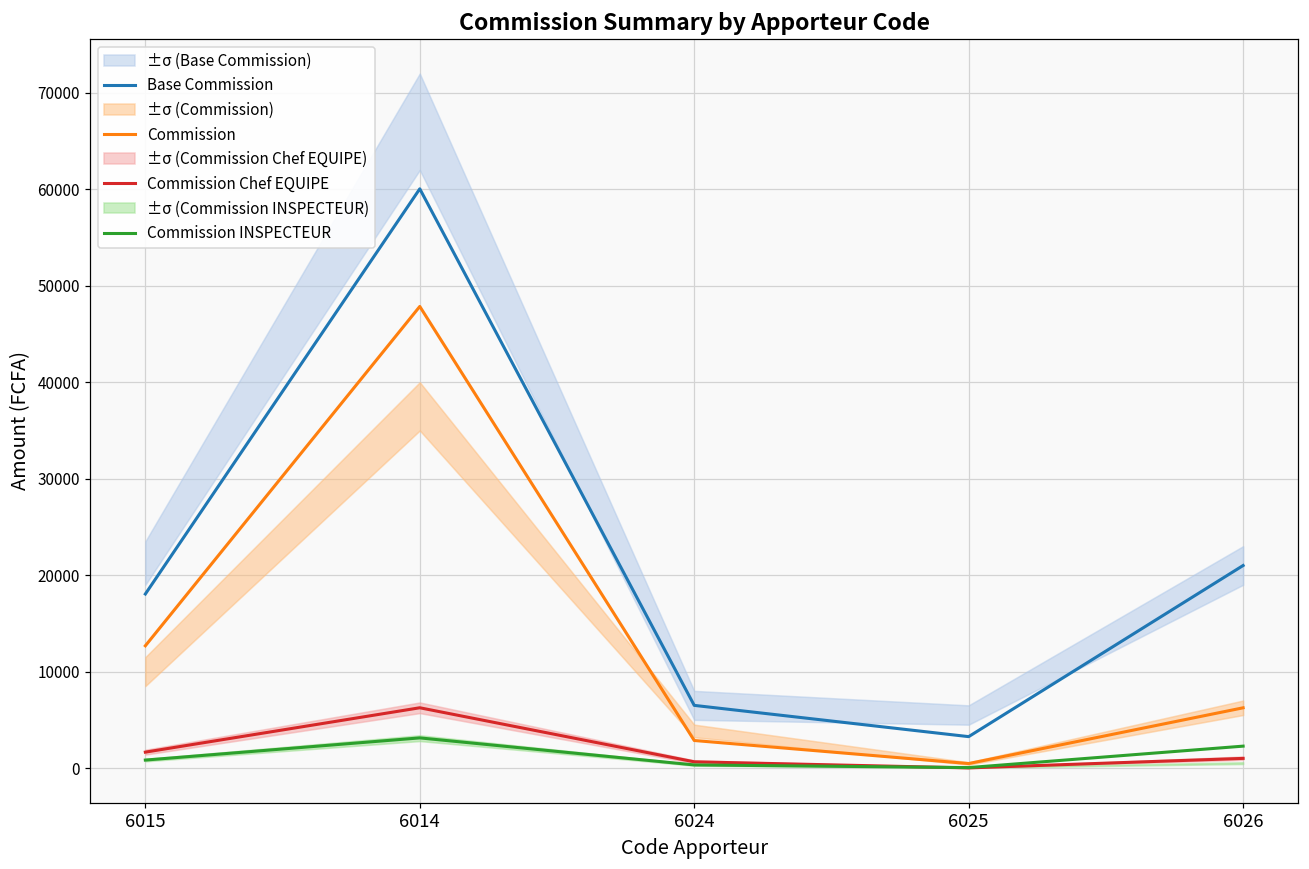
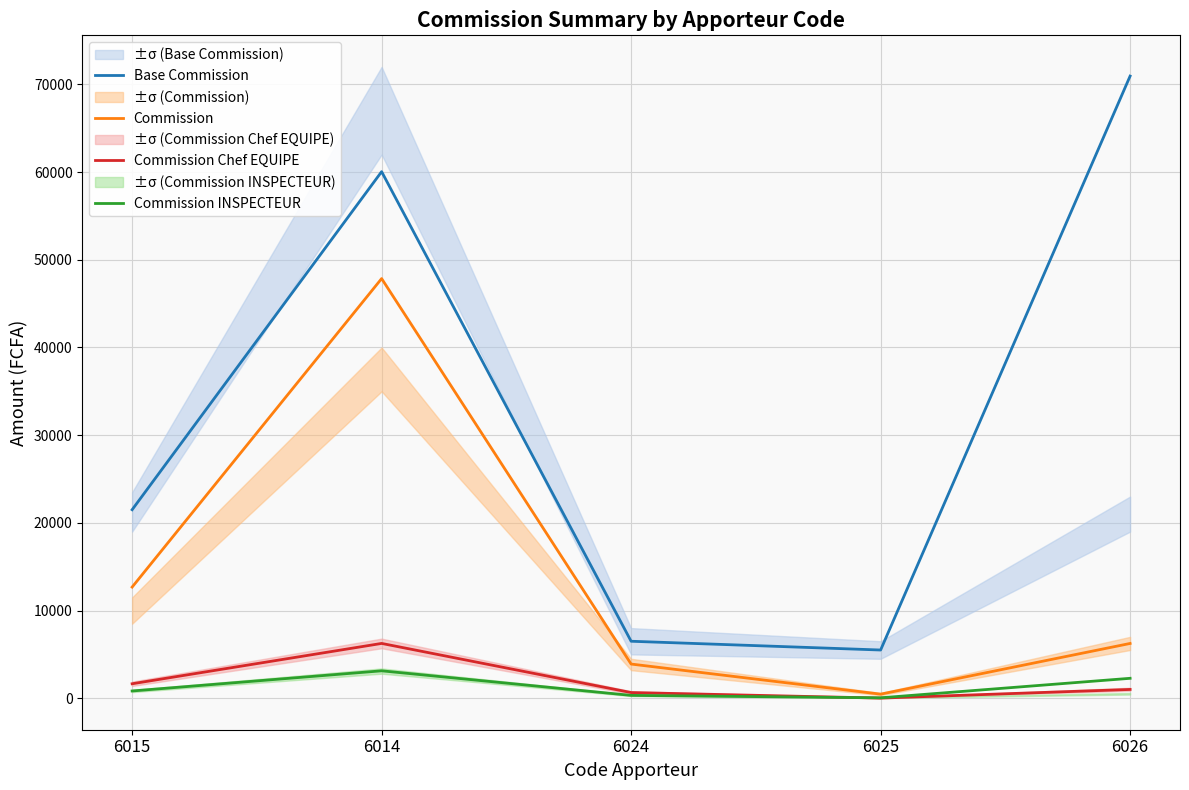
Base Commission, 6015: 18000 -> 22000
Commission, 6024: 3000 -> 4000
Base Commission, 6025: 3000 -> 6000
Base Commission, 6026: 21000 -> 71000
